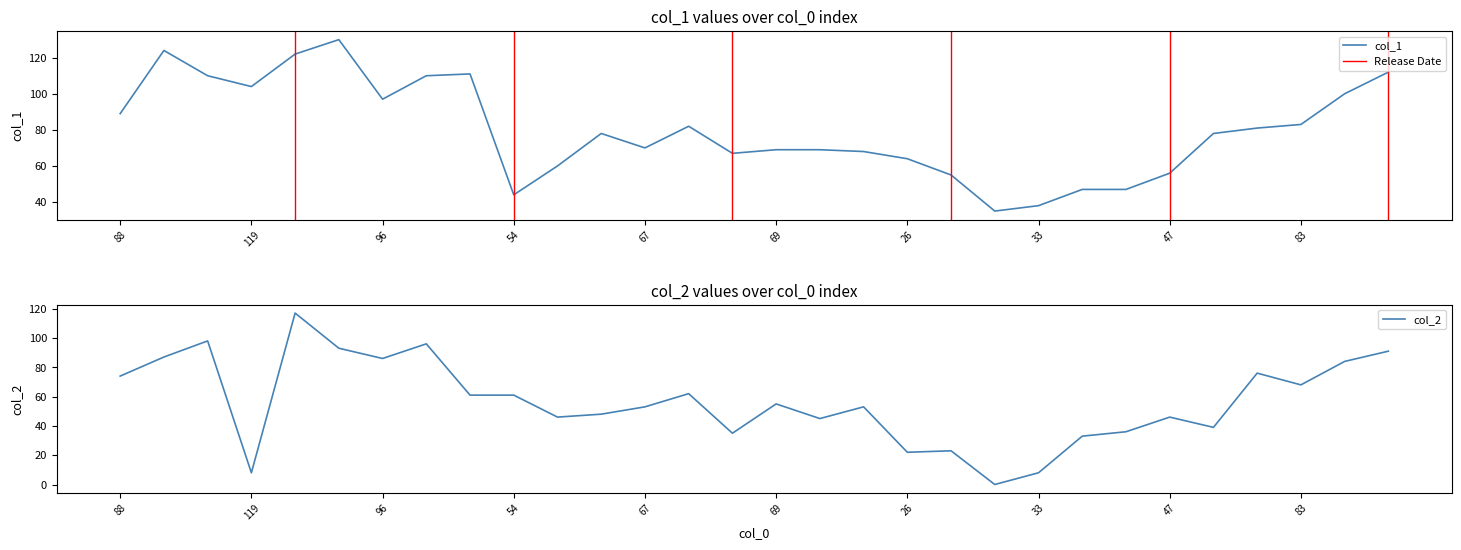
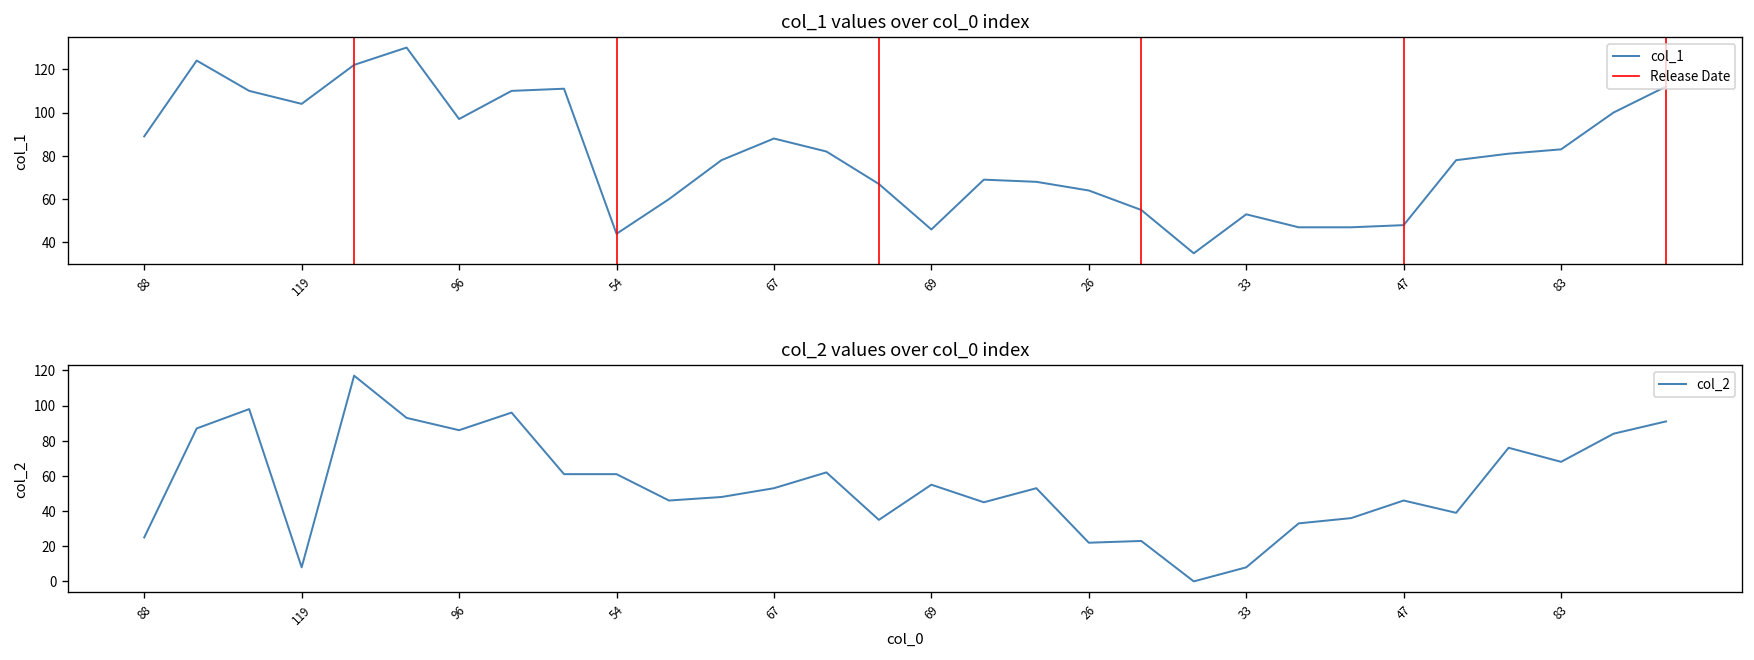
col_1 values over col_0 index, 67: 70 -> 88
col_1 values over col_0 index, 69: 69 -> 46
col_1 values over col_0 index, 33: 38 -> 53
col_1 values over col_0 index, 47: 56 -> 48
col_2 values over col_0 index, 88: 74 -> 25
